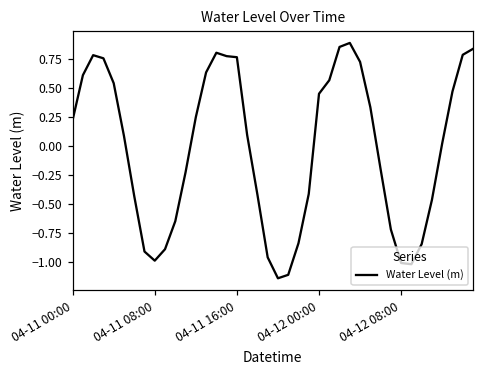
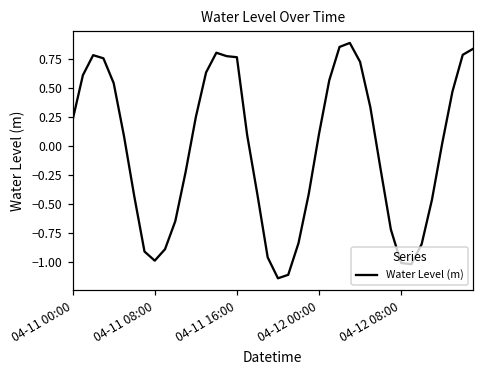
04-12 00:00: 0.45 -> 0.10
